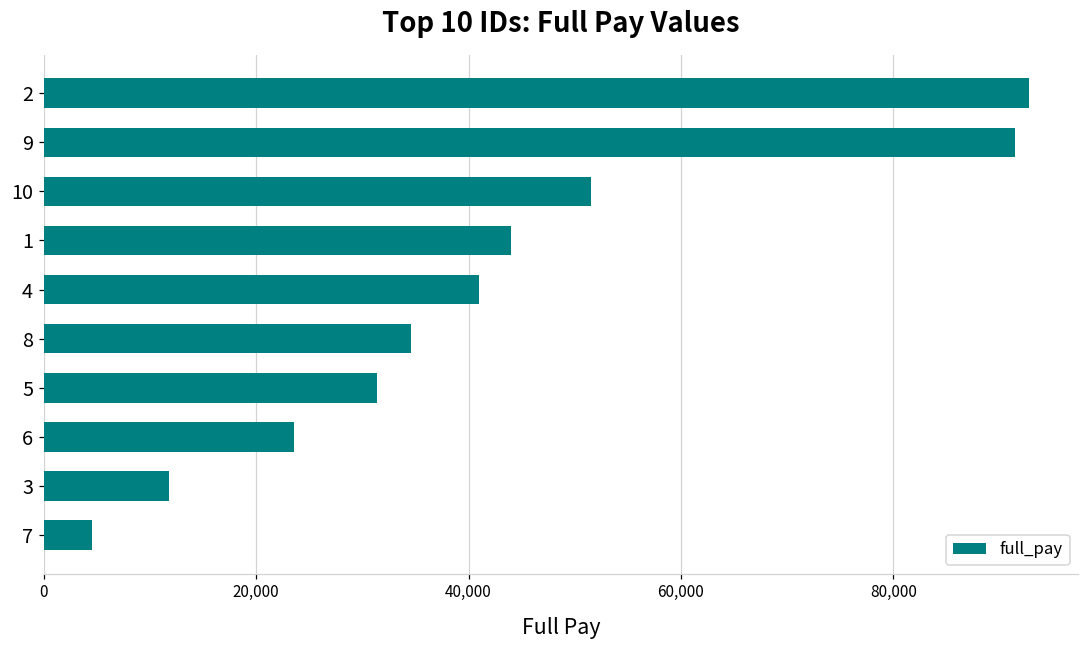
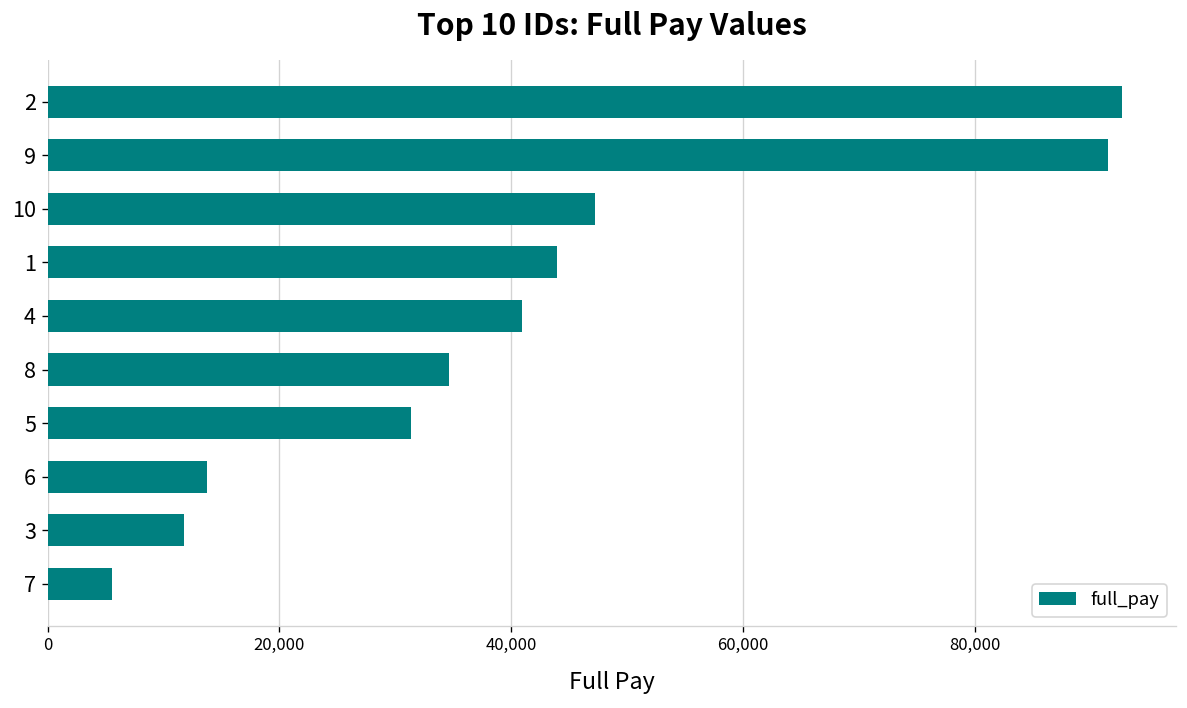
10: 52,000 -> 47,000
6: 24,000 -> 14,000
7: 5,000 -> 6,000
